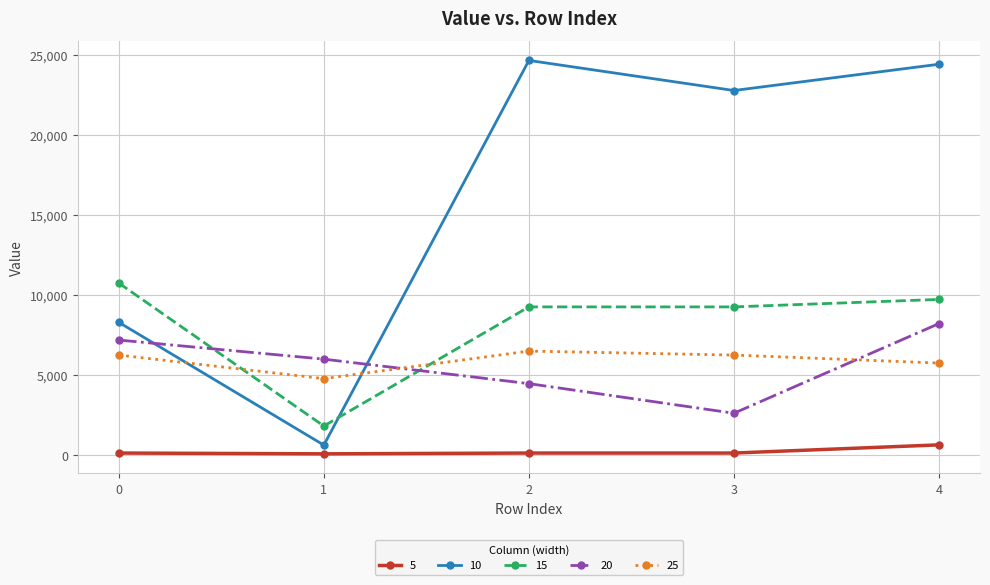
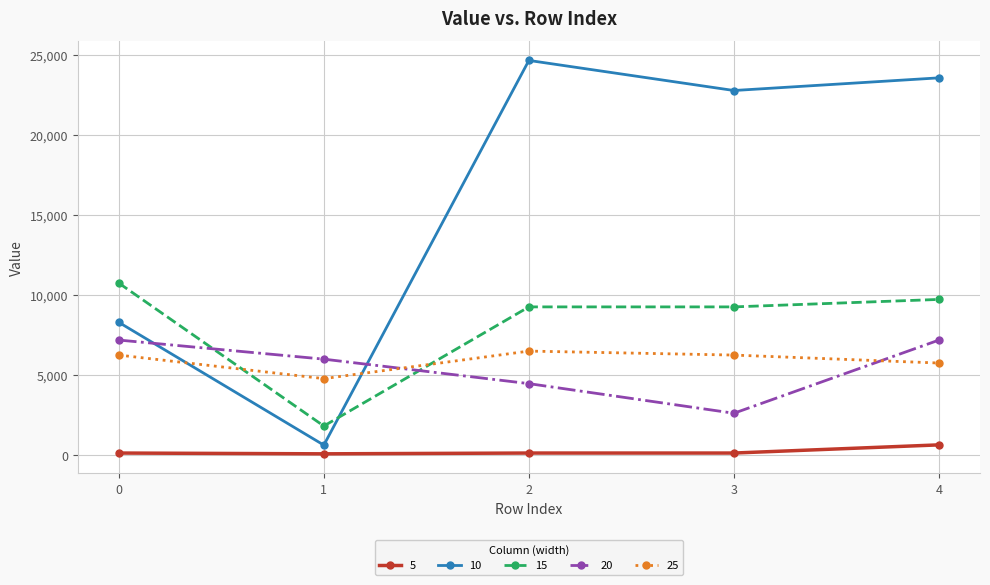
10, 4: 24,400 -> 23,600
20, 4: 8,200 -> 7,200
